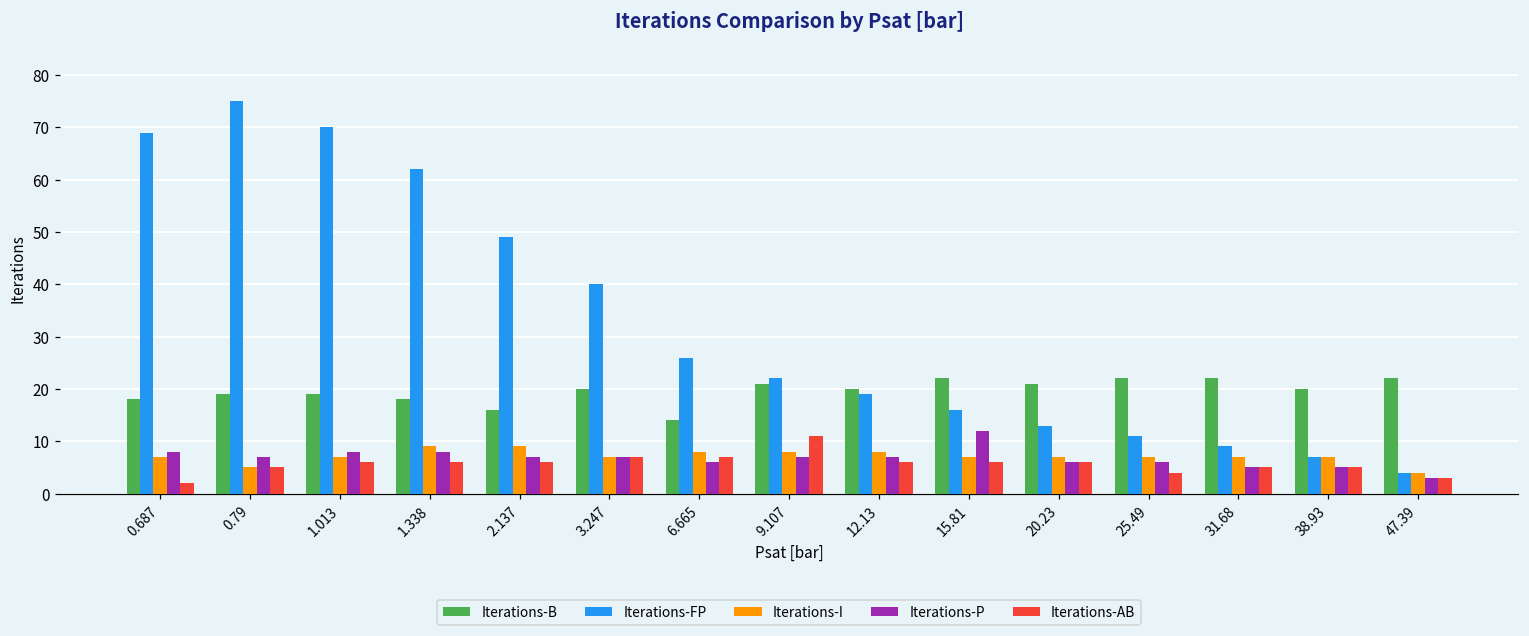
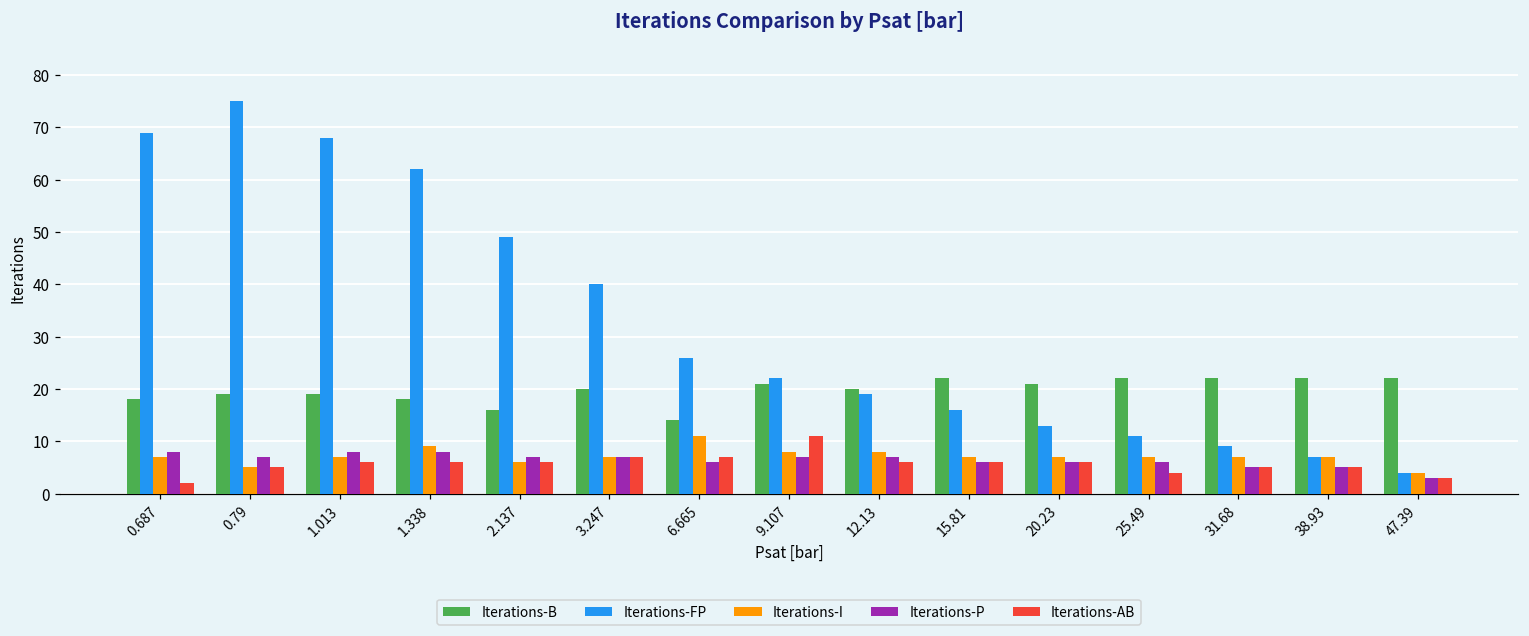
Iterations-FP, 1.013: 70 -> 68
Iterations-I, 2.137: 9 -> 6
Iterations-I, 6.665: 8 -> 11
Iterations-P, 15.81: 12 -> 6
Iterations-B, 38.93: 20 -> 22
